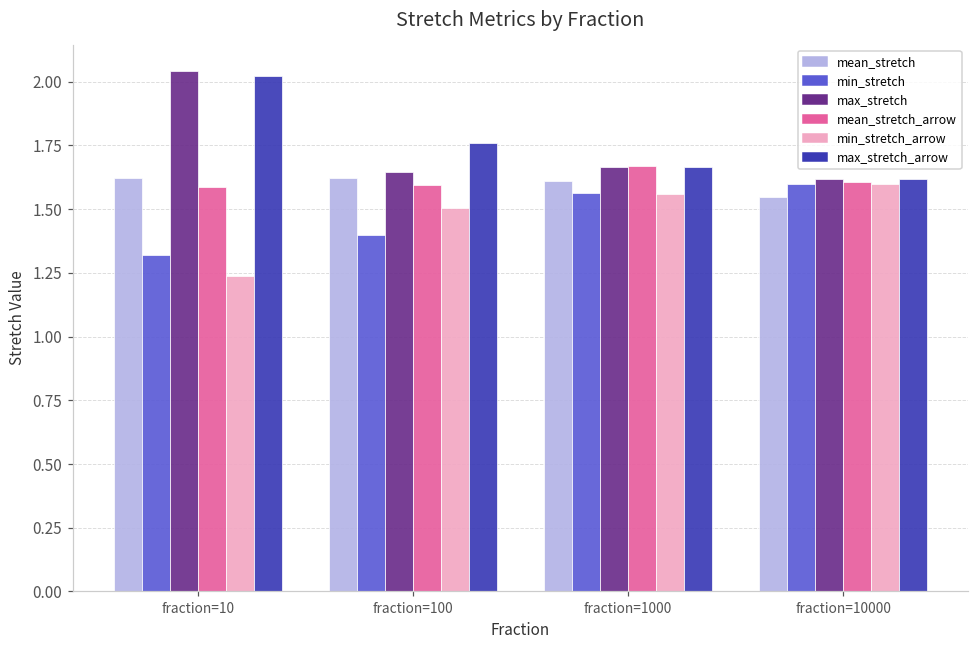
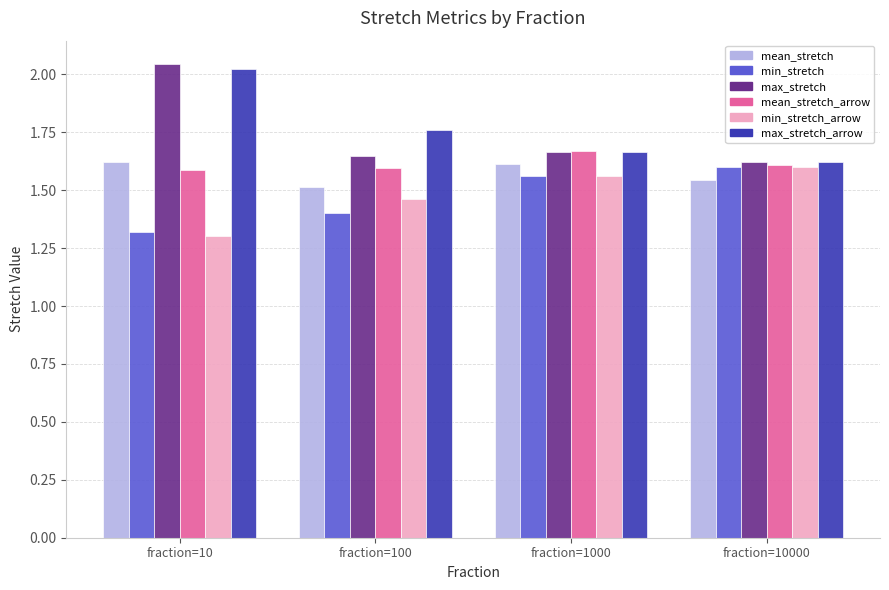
min_stretch_arrow, fraction=10: 1.24 -> 1.30
mean_stretch, fraction=100: 1.62 -> 1.51
min_stretch_arrow, fraction=100: 1.50 -> 1.46
